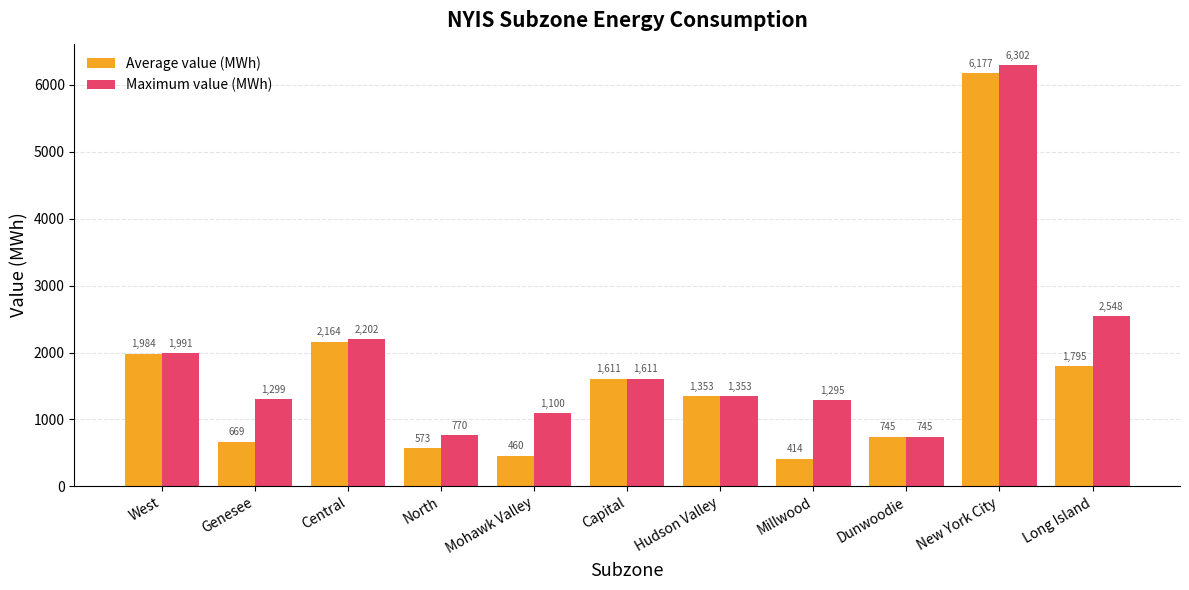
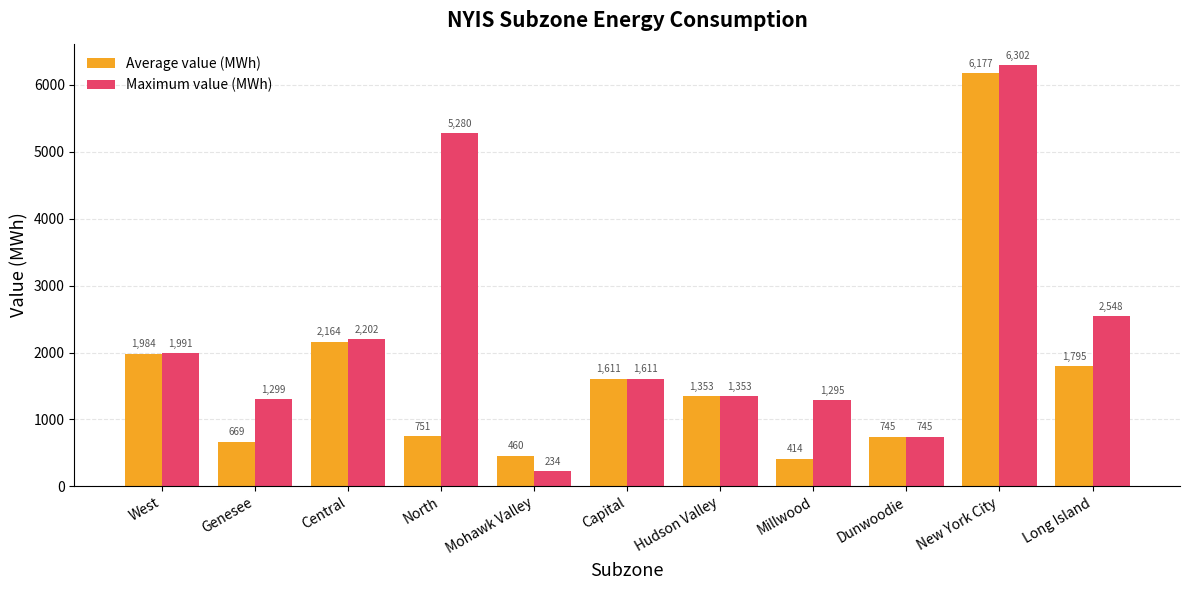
Average value (MWh), North: 573 -> 751
Maximum value (MWh), North: 770 -> 5,280
Maximum value (MWh), Mohawk Valley: 1,100 -> 234
